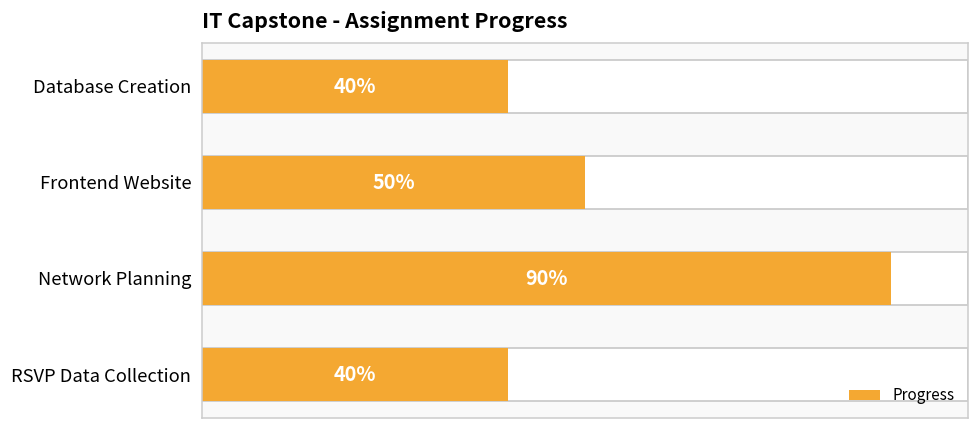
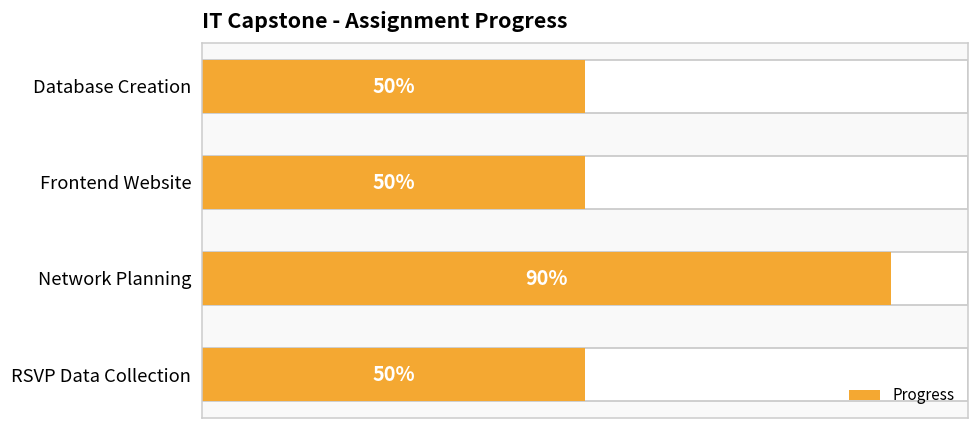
Progress, Database Creation: 40% -> 50%
Progress, RSVP Data Collection: 40% -> 50%
